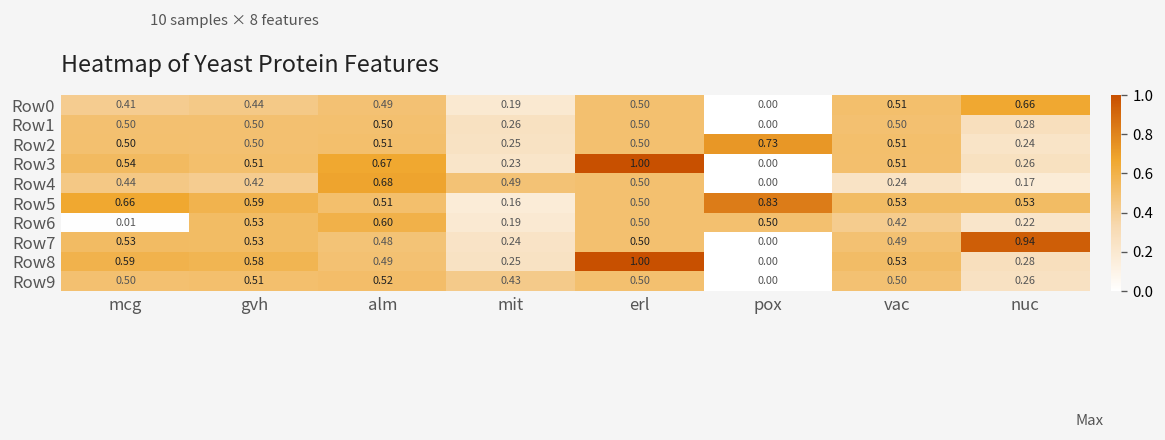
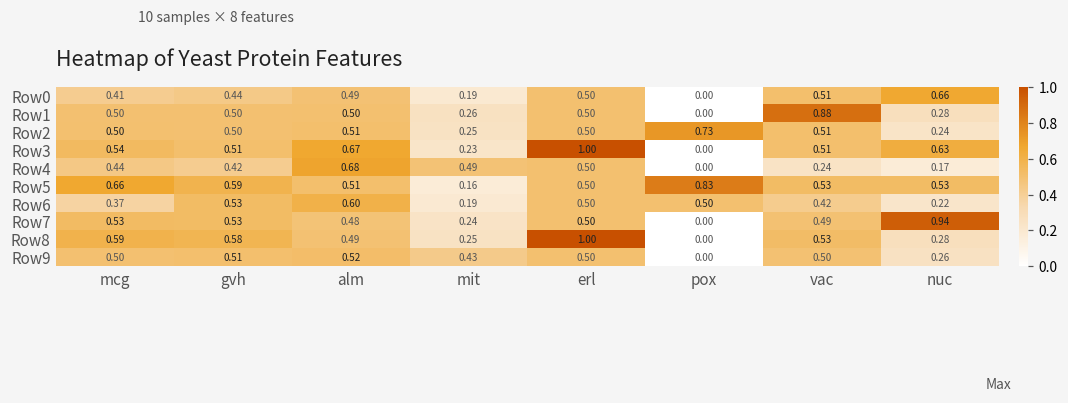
Row1, vac: 0.50 -> 0.88
Row3, nuc: 0.26 -> 0.63
Row6, mcg: 0.01 -> 0.37
